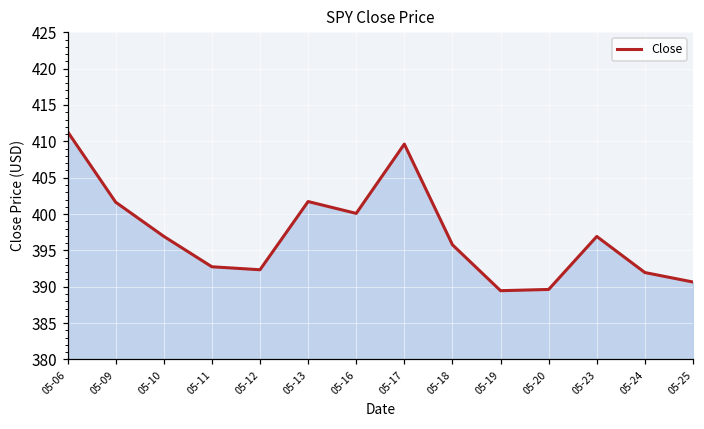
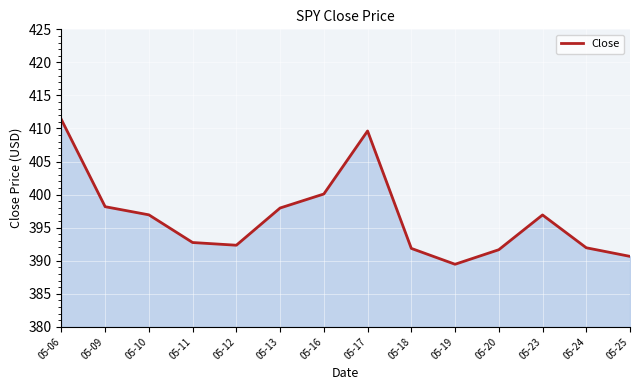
05-09: 402 -> 398
05-13: 402 -> 398
05-18: 396 -> 392
05-20: 390 -> 392
